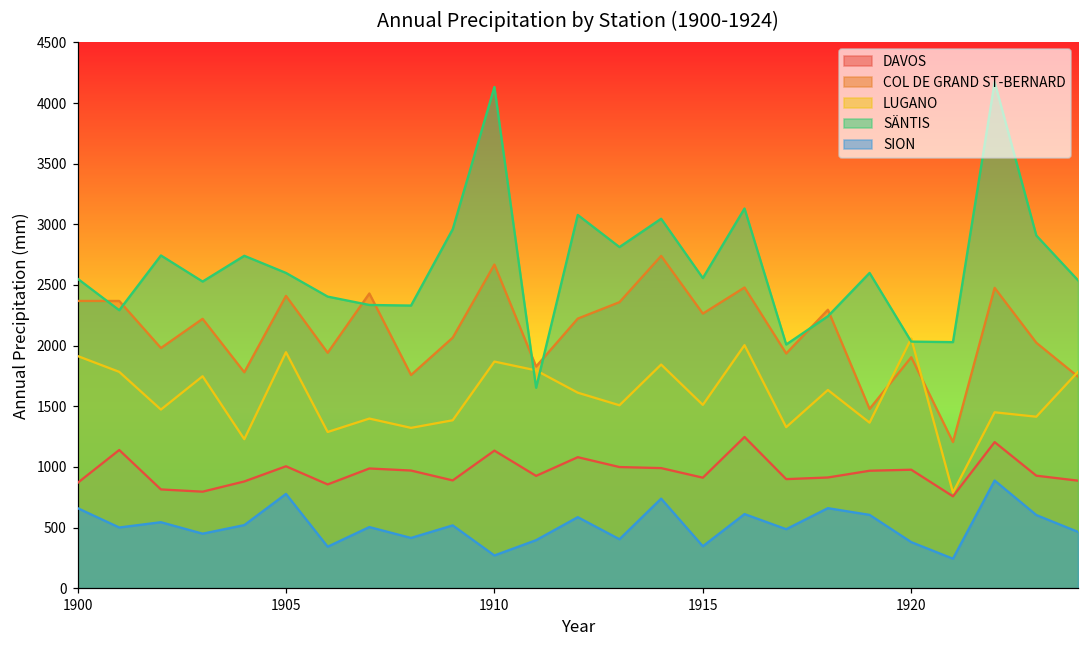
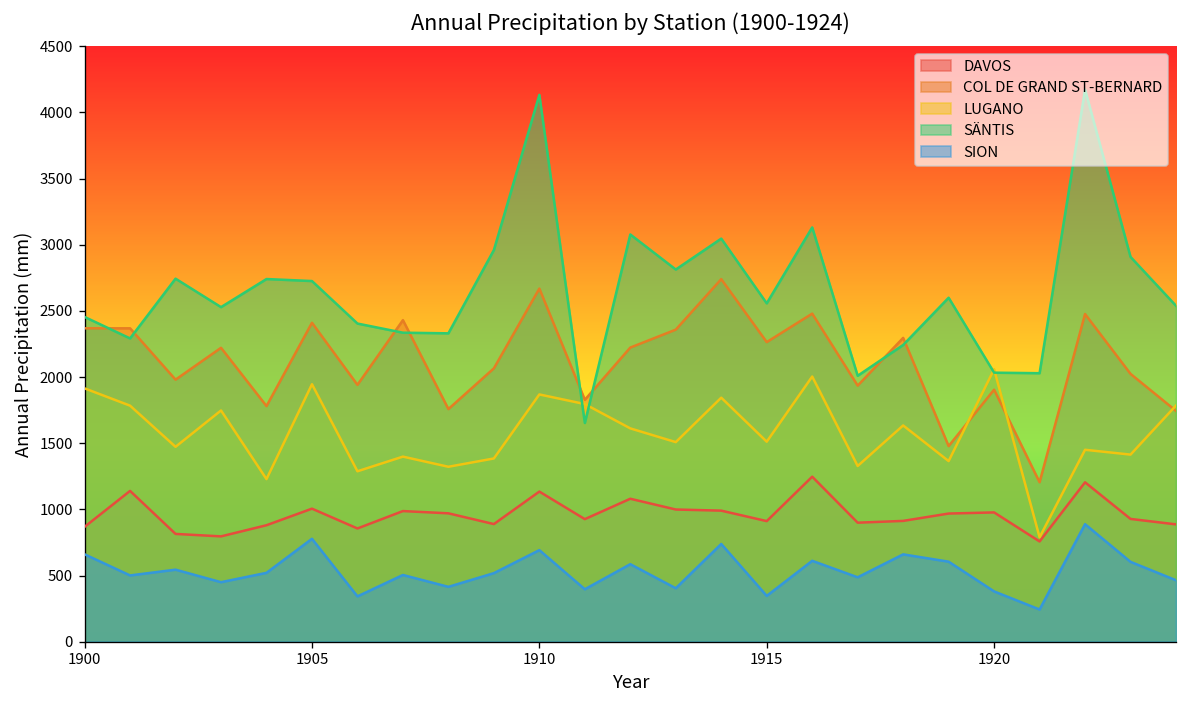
SÄNTIS, 1900: 2550 -> 2450
SÄNTIS, 1905: 2600 -> 2730
SION, 1910: 270 -> 690
